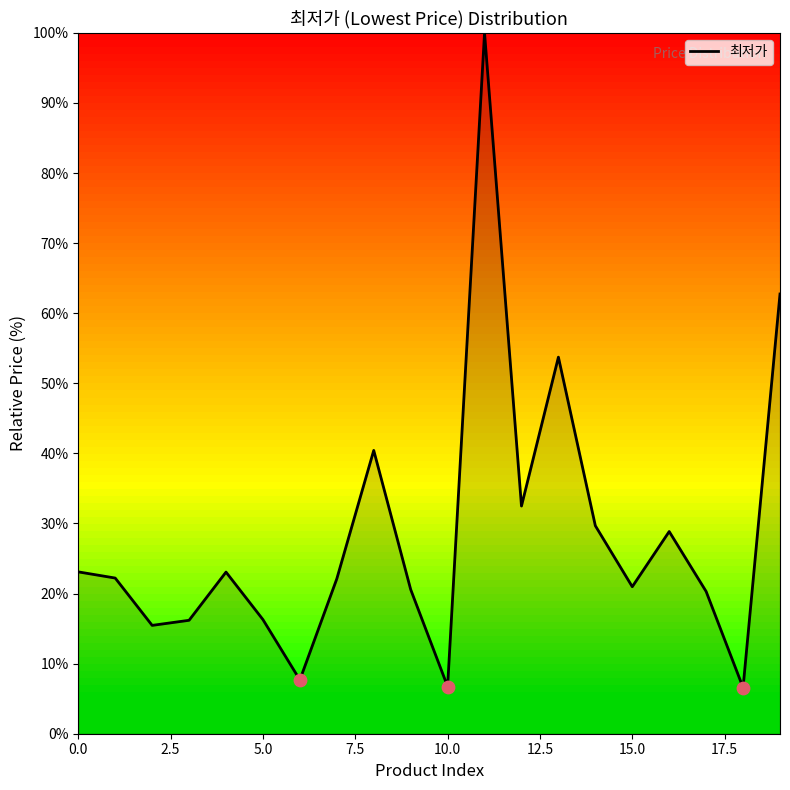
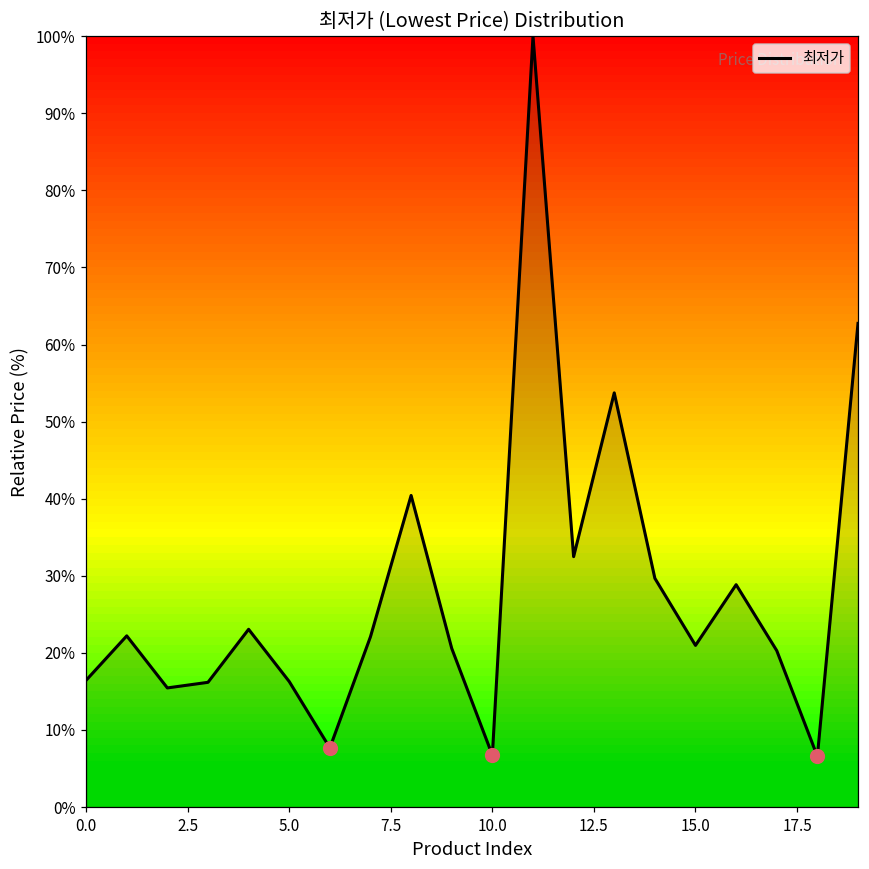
최저가, 0.0: 23% -> 16%
